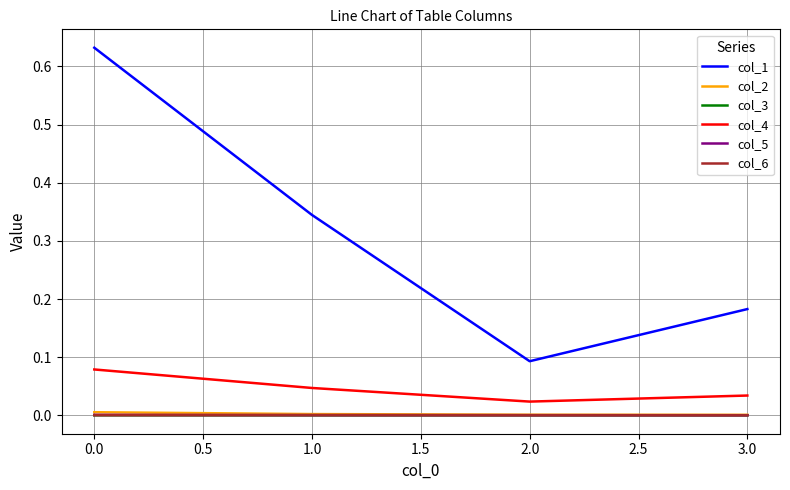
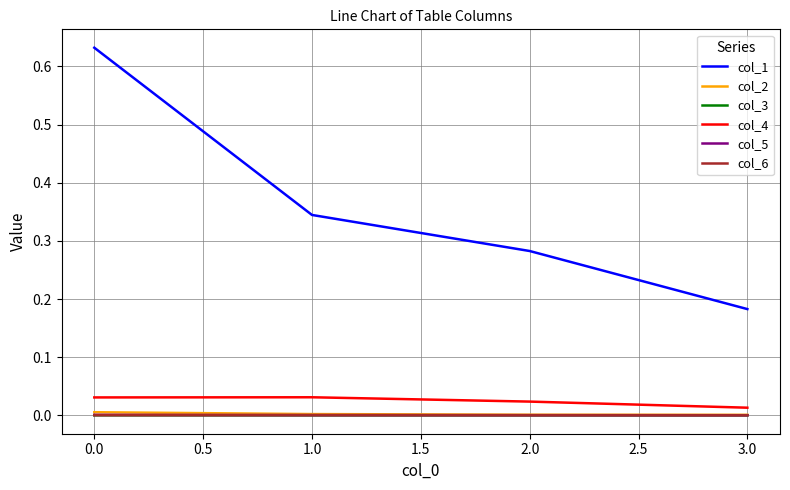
col_4, 0.0: 0.08 -> 0.03
col_4, 1.0: 0.05 -> 0.03
col_1, 2.0: 0.09 -> 0.28
col_4, 3.0: 0.03 -> 0.01
